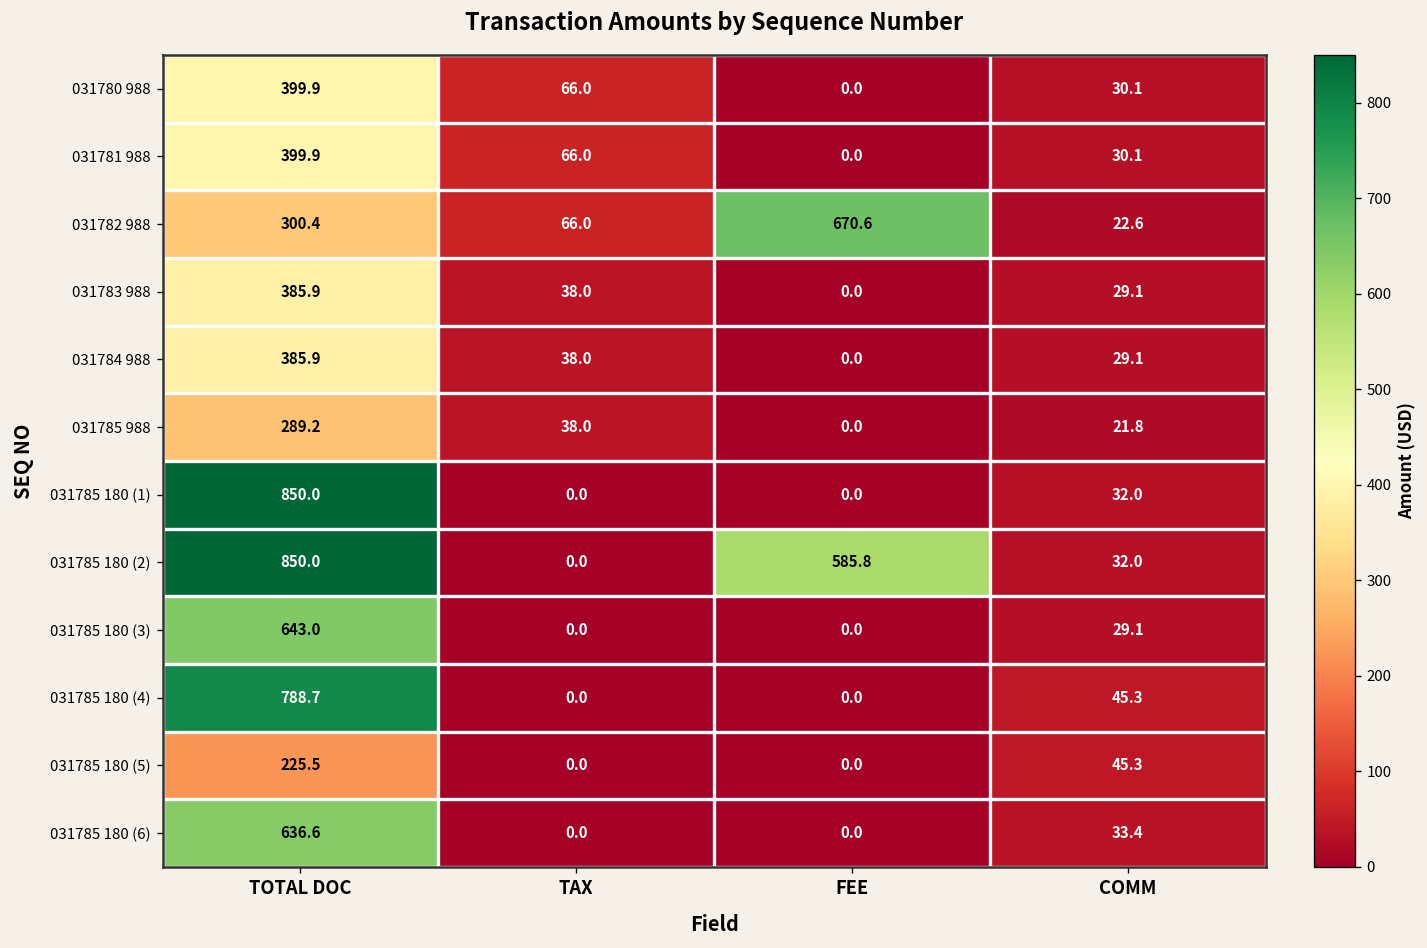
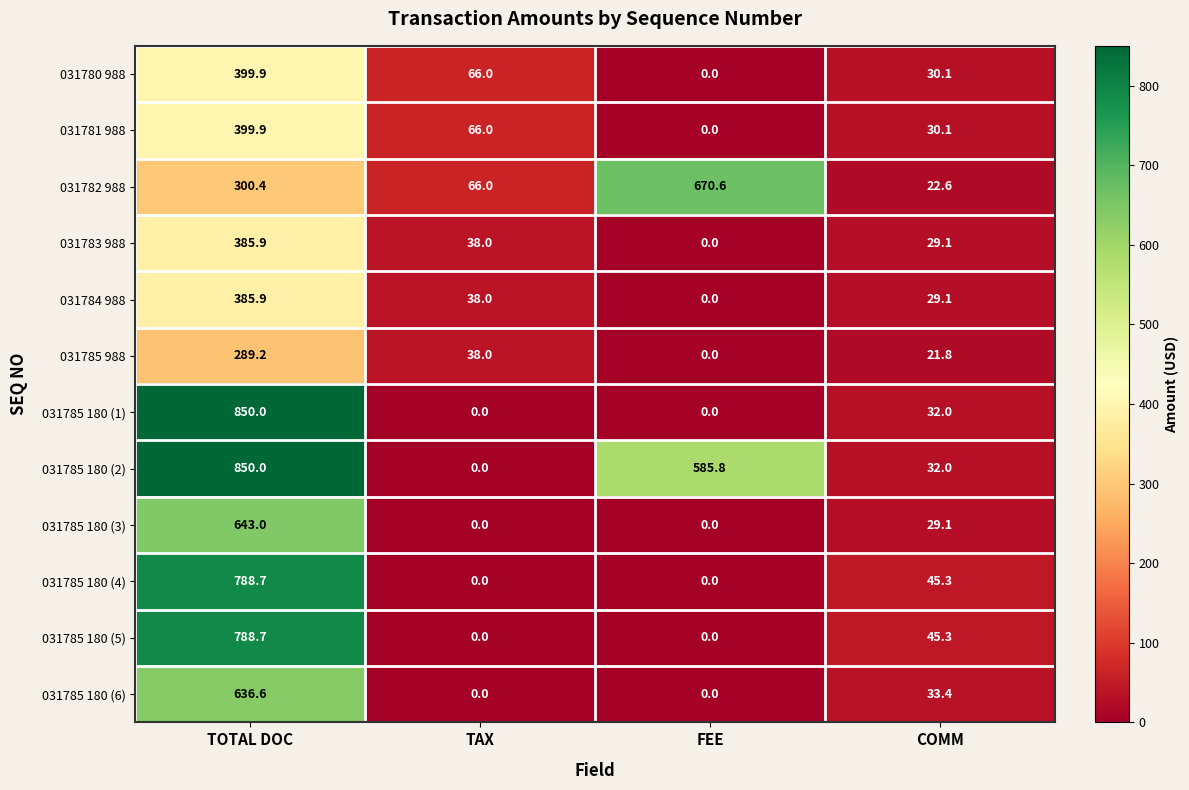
031785 180 (5), TOTAL DOC: 225.5 -> 788.7
